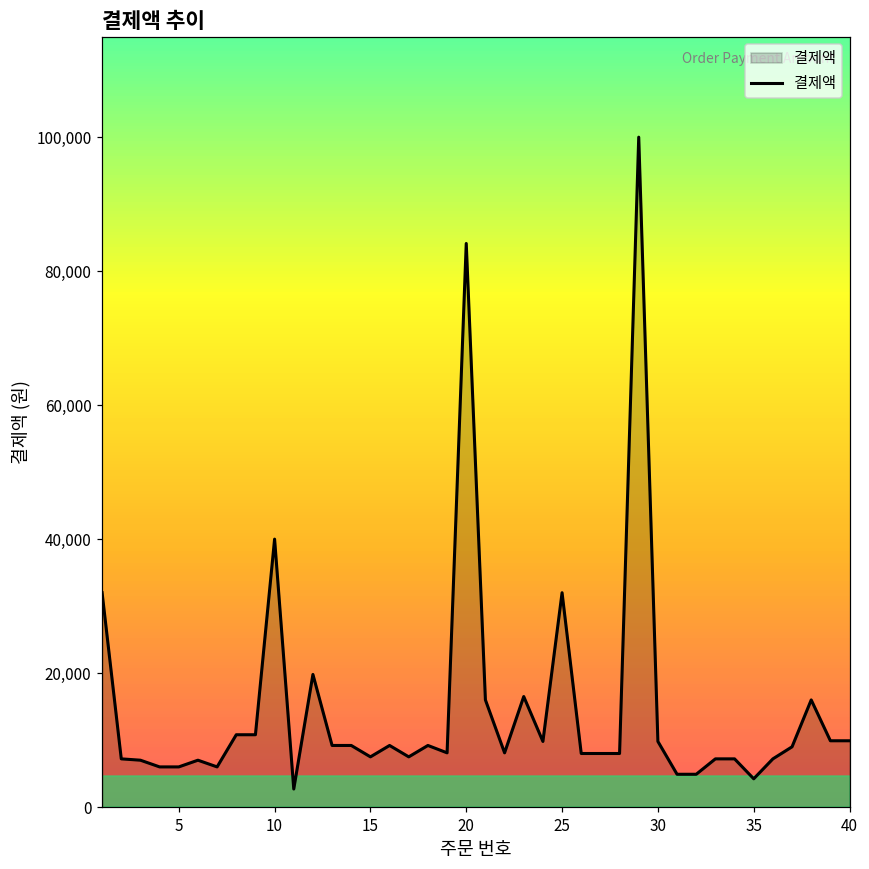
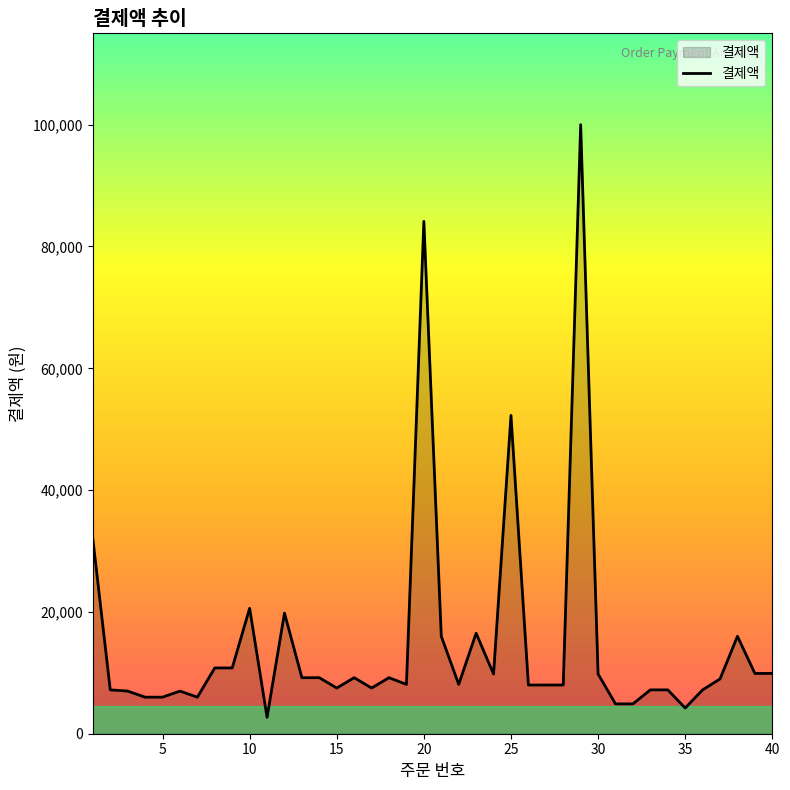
10: 40,000 -> 21,000
25: 32,000 -> 52,000
